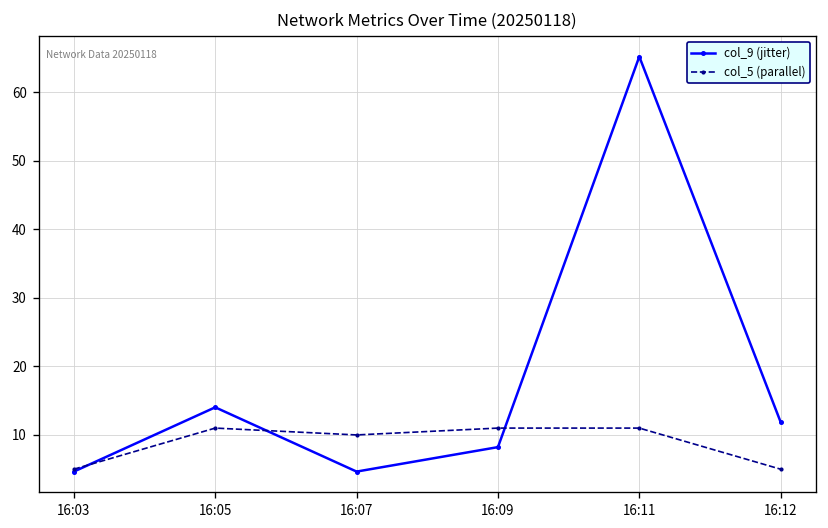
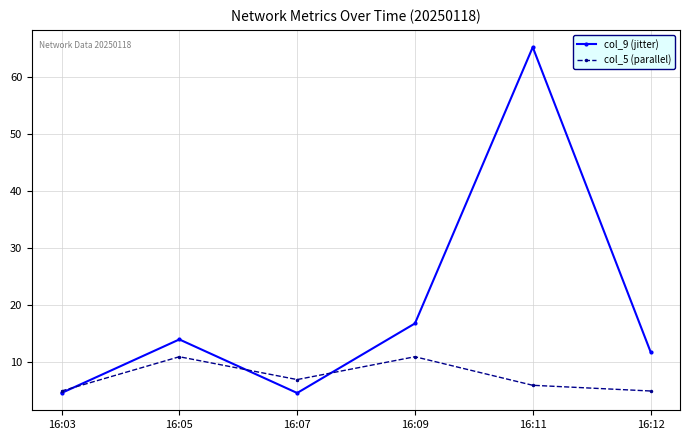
col_5 (parallel), 16:07: 10 -> 7
col_9 (jitter), 16:09: 8 -> 17
col_5 (parallel), 16:11: 11 -> 6
